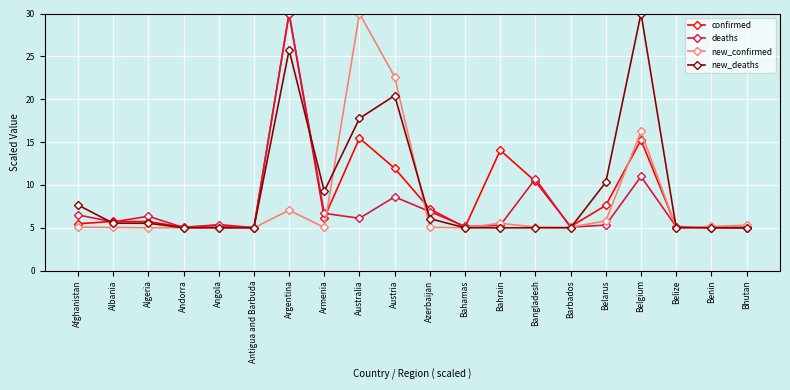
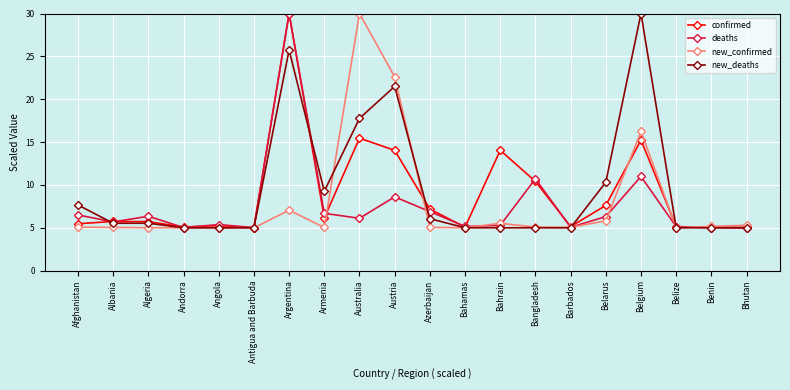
confirmed, Austria: 12 -> 14
new_deaths, Austria: 20 -> 21
deaths, Belarus: 5 -> 6
